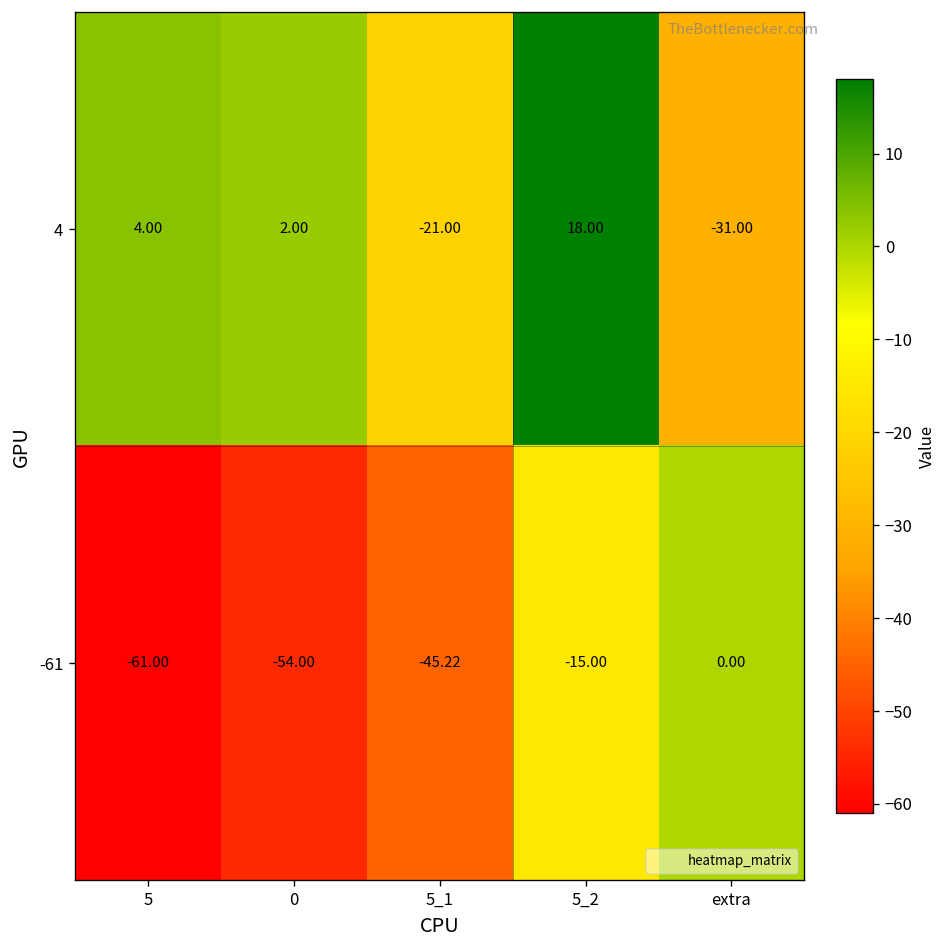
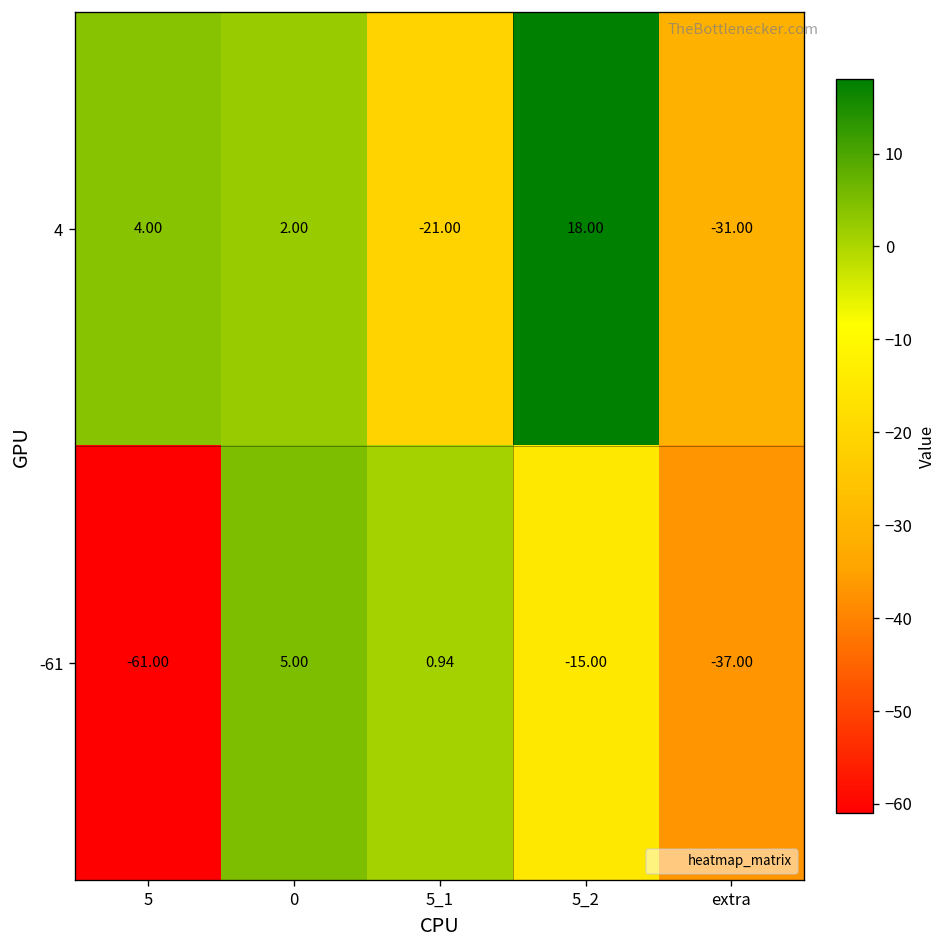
-61, 0: -54.00 -> 5.00
-61, 5_1: -45.22 -> 0.94
-61, extra: 0.00 -> -37.00
